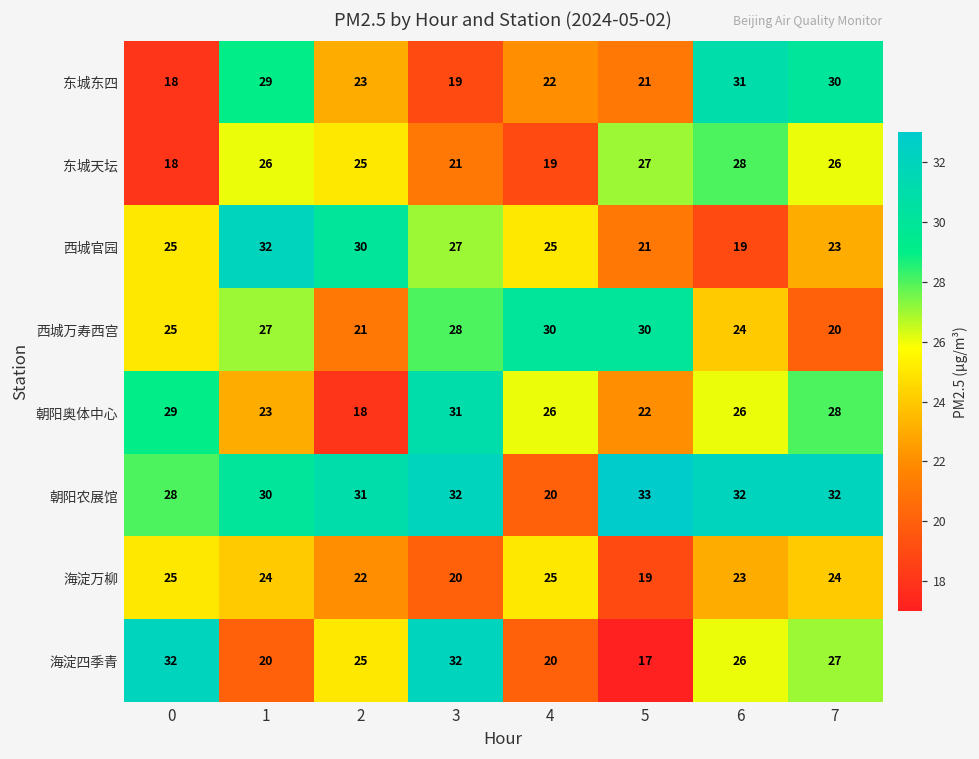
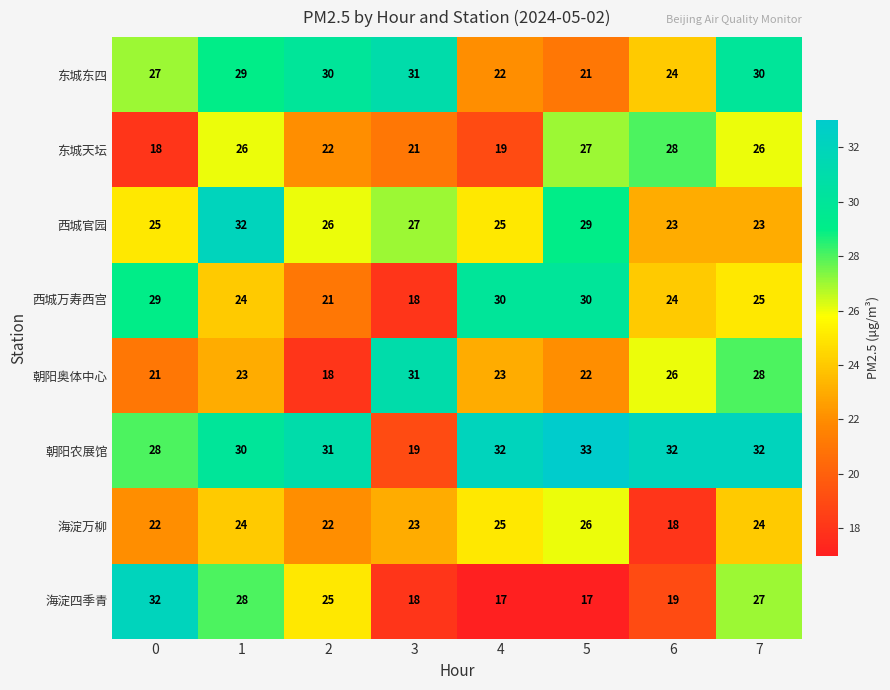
东城东四, 0: 18 -> 27
东城东四, 2: 23 -> 30
东城东四, 3: 19 -> 31
东城东四, 6: 31 -> 24
东城天坛, 2: 25 -> 22
西城官园, 2: 30 -> 26
西城官园, 5: 21 -> 29
西城官园, 6: 19 -> 23
西城万寿西宫, 0: 25 -> 29
西城万寿西宫, 1: 27 -> 24
西城万寿西宫, 3: 28 -> 18
西城万寿西宫, 7: 20 -> 25
朝阳奥体中心, 0: 29 -> 21
朝阳奥体中心, 4: 26 -> 23
朝阳农展馆, 3: 32 -> 19
朝阳农展馆, 4: 20 -> 32
海淀万柳, 0: 25 -> 22
海淀万柳, 3: 20 -> 23
海淀万柳, 5: 19 -> 26
海淀万柳, 6: 23 -> 18
海淀四季青, 1: 20 -> 28
海淀四季青, 3: 32 -> 18
海淀四季青, 4: 20 -> 17
海淀四季青, 6: 26 -> 19
